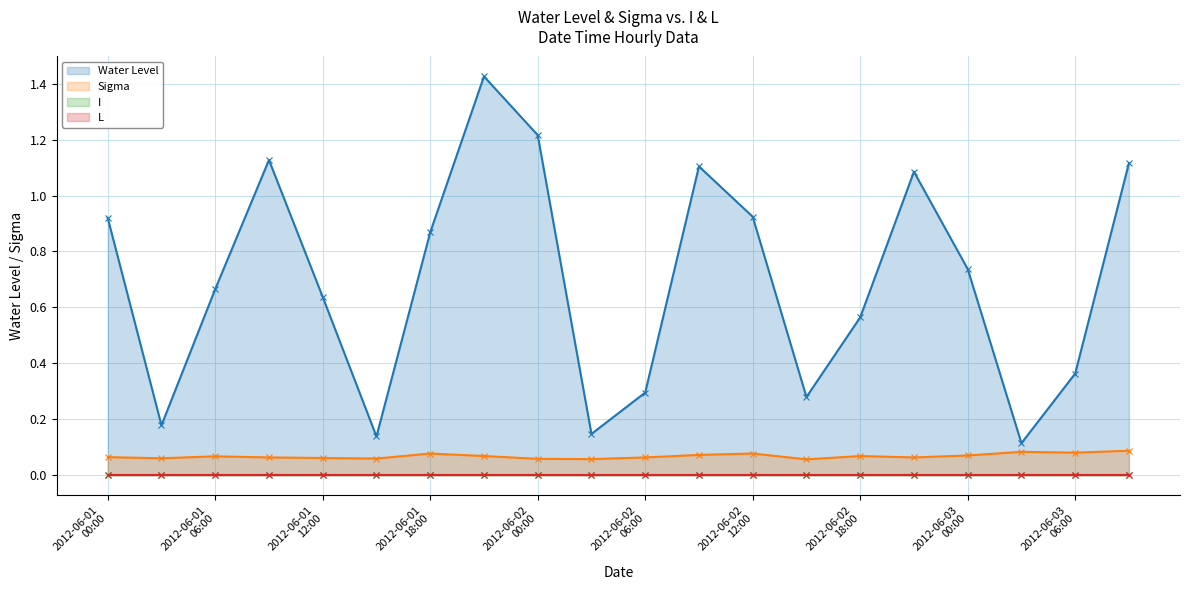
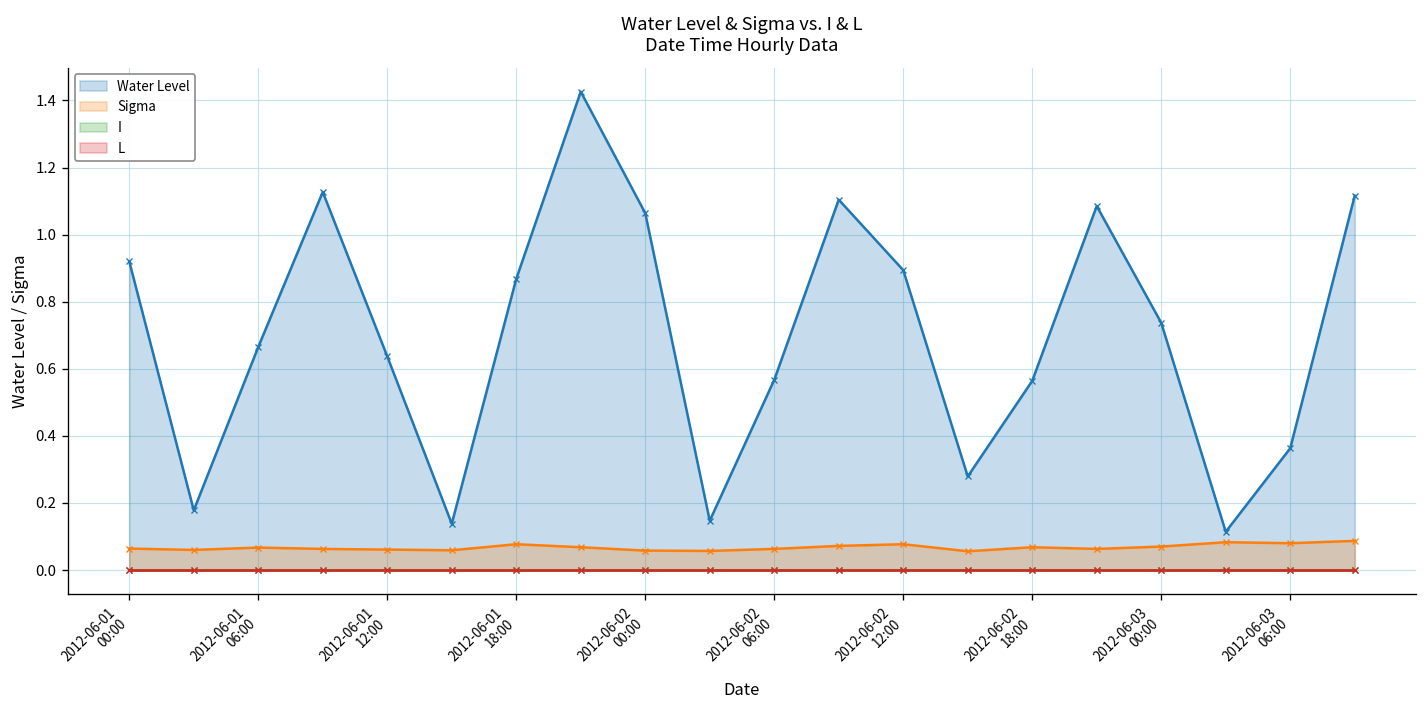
Water Level, 2012-06-02 00:00: 1.22 -> 1.06
Water Level, 2012-06-02 06:00: 0.30 -> 0.57
Water Level, 2012-06-02 12:00: 0.92 -> 0.89
